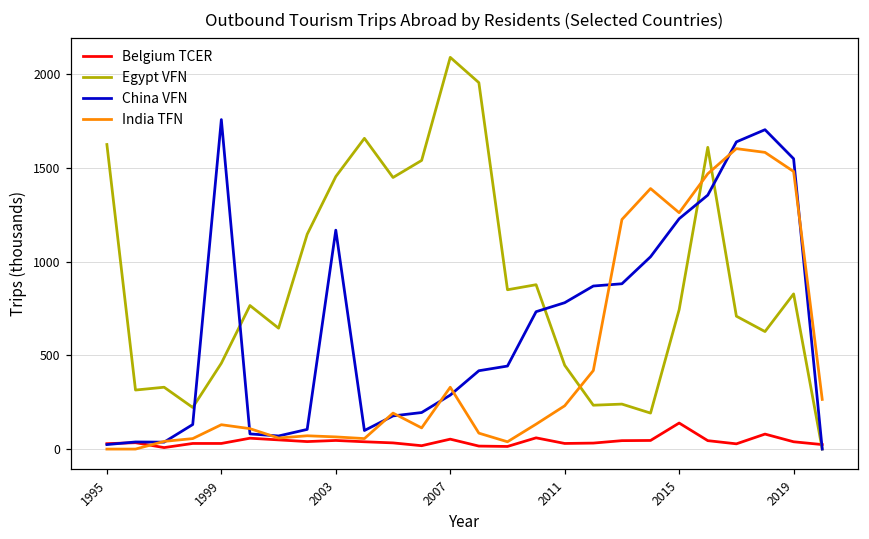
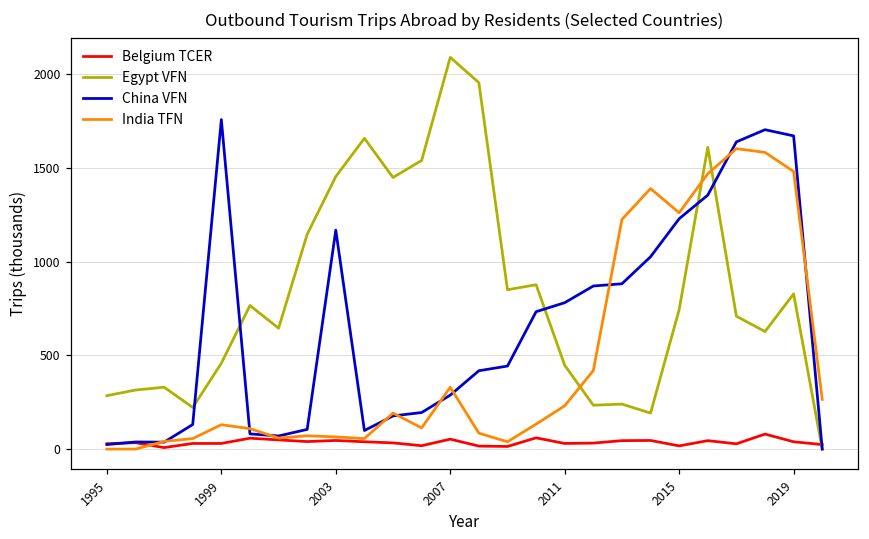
Egypt VFN, 1995: 1630 -> 290
Belgium TCER, 2015: 140 -> 20
China VFN, 2019: 1550 -> 1670
